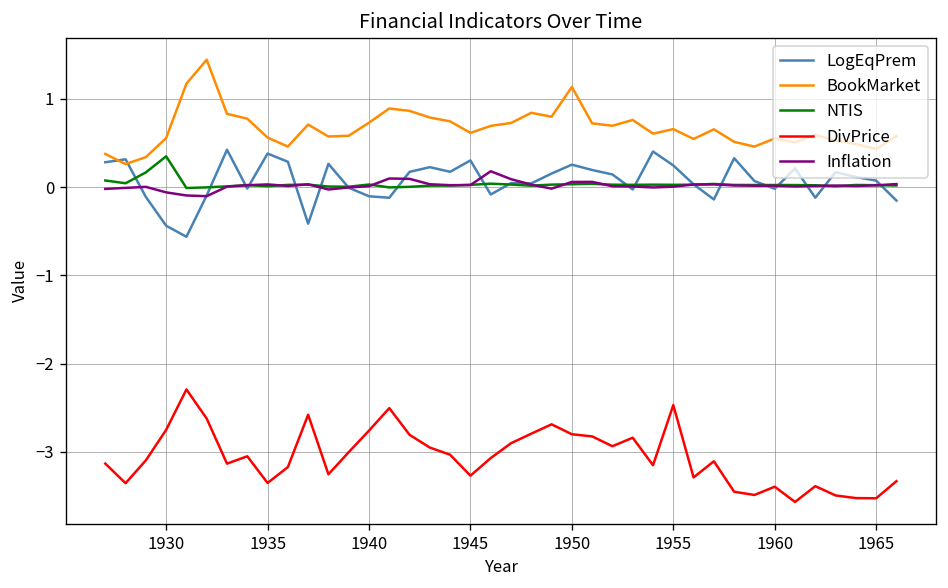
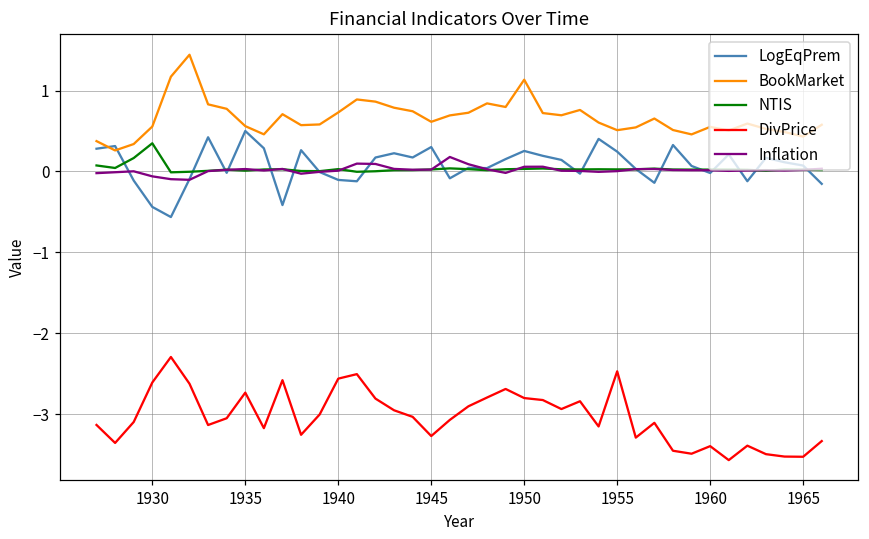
DivPrice, 1930: -2.8 -> -2.6
LogEqPrem, 1935: 0.4 -> 0.5
DivPrice, 1935: -3.4 -> -2.7
DivPrice, 1940: -2.8 -> -2.6
BookMarket, 1955: 0.7 -> 0.5
